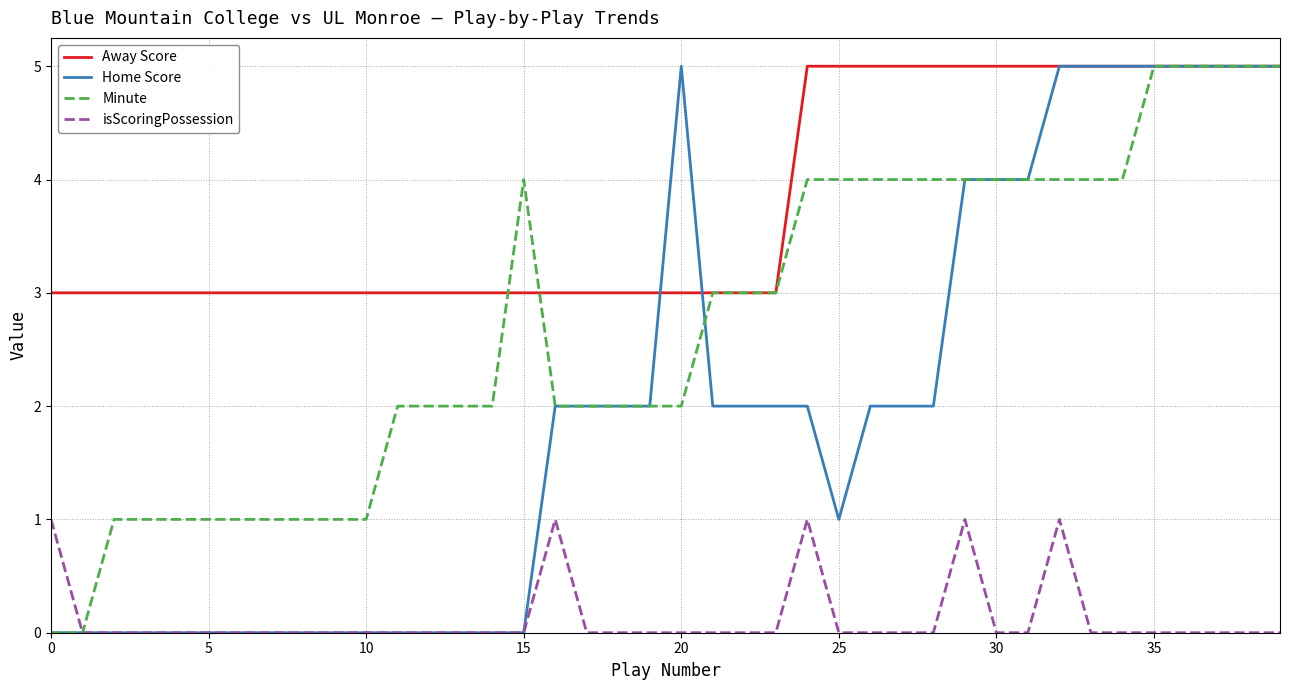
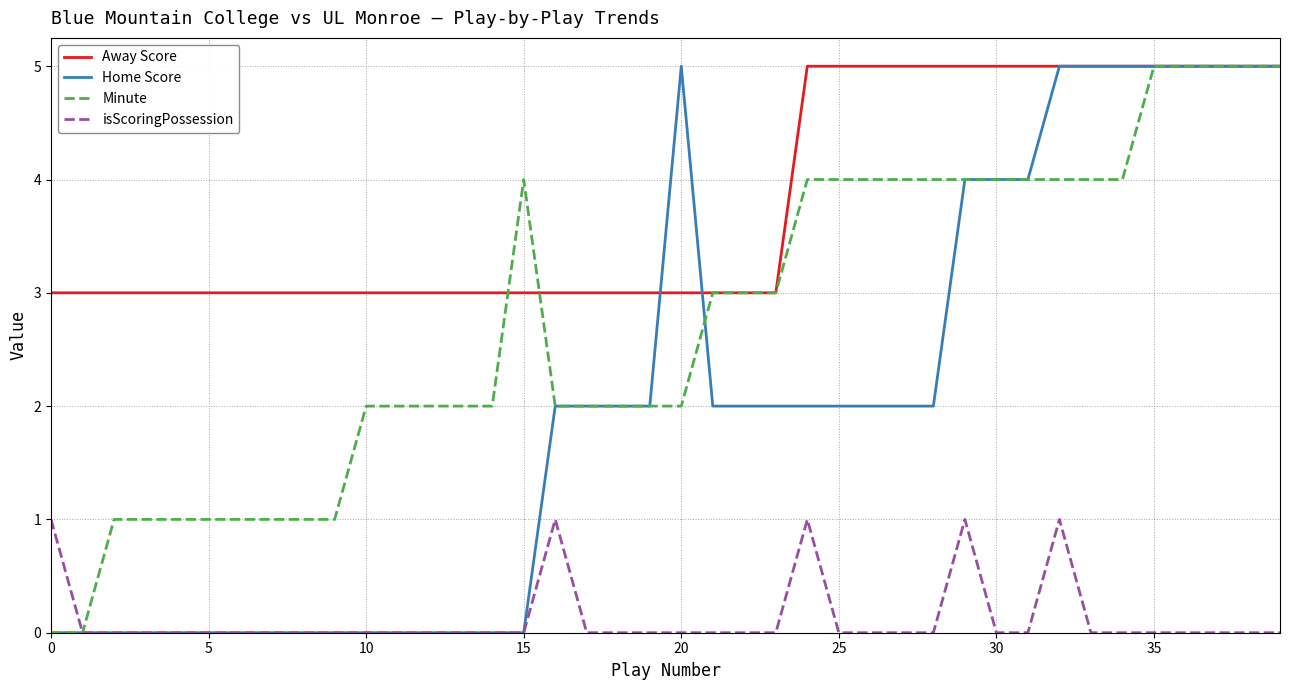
Minute, 10: 1 -> 2
Home Score, 25: 1 -> 2
